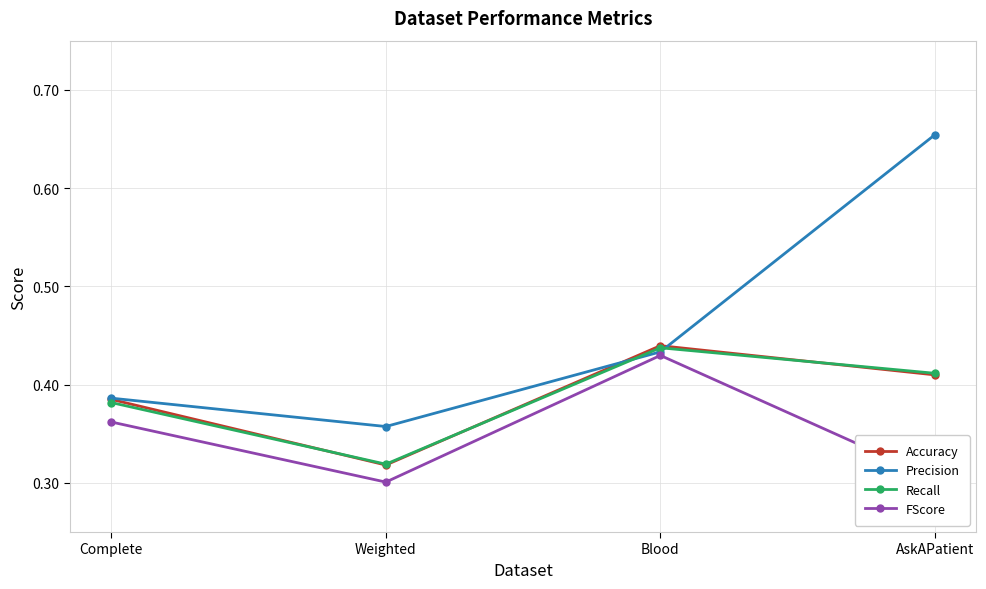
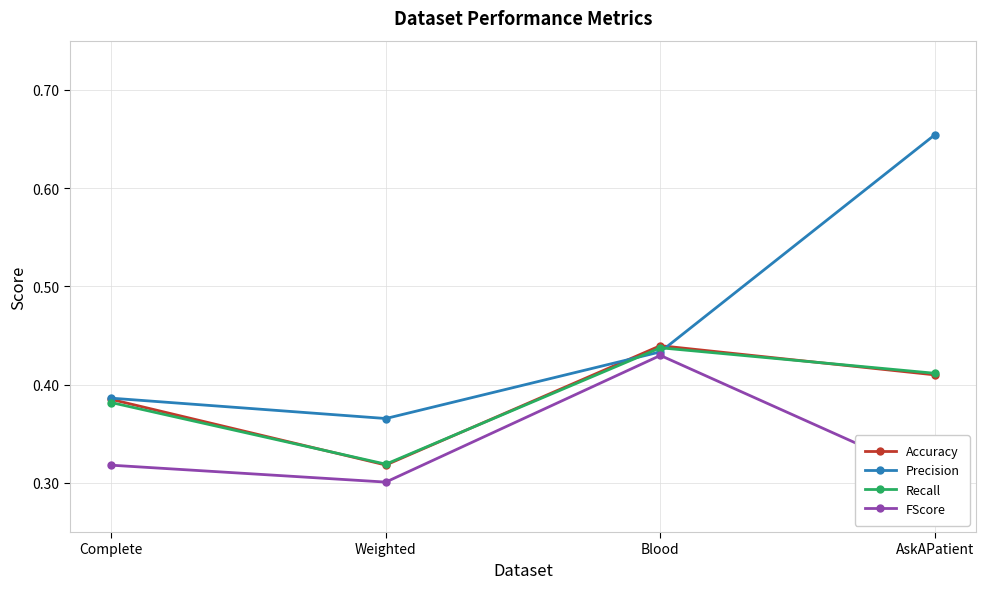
FScore, Complete: 0.36 -> 0.32
Precision, Weighted: 0.36 -> 0.37
